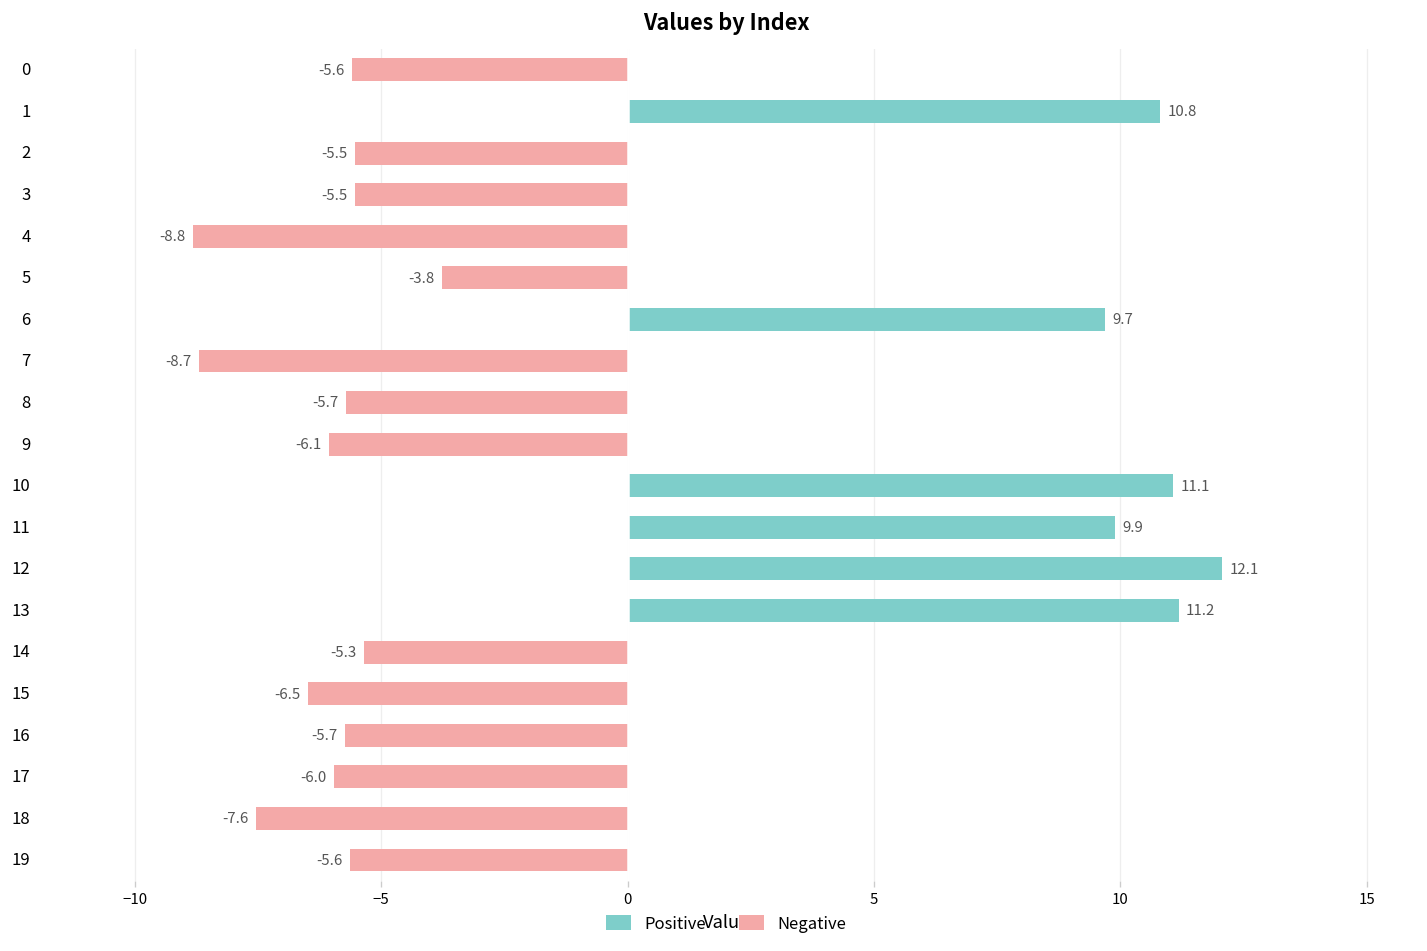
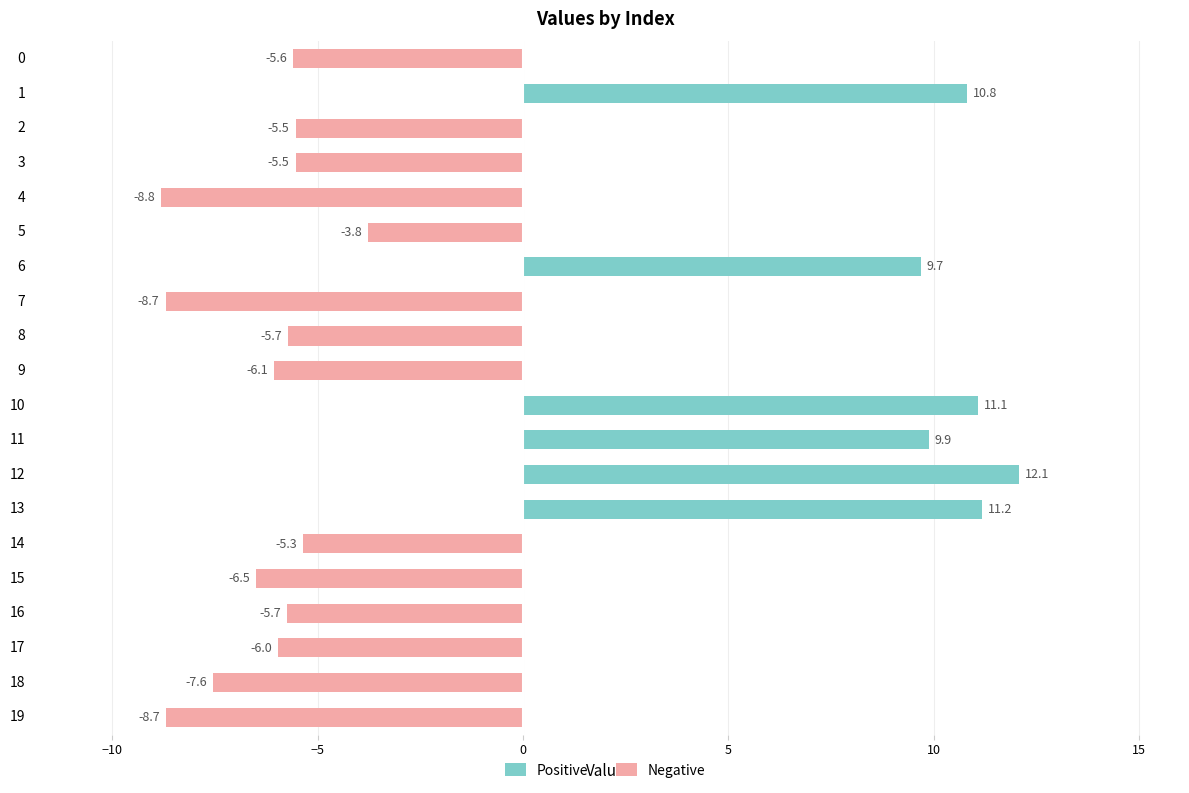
Negative, 19: -5.6 -> -8.7
